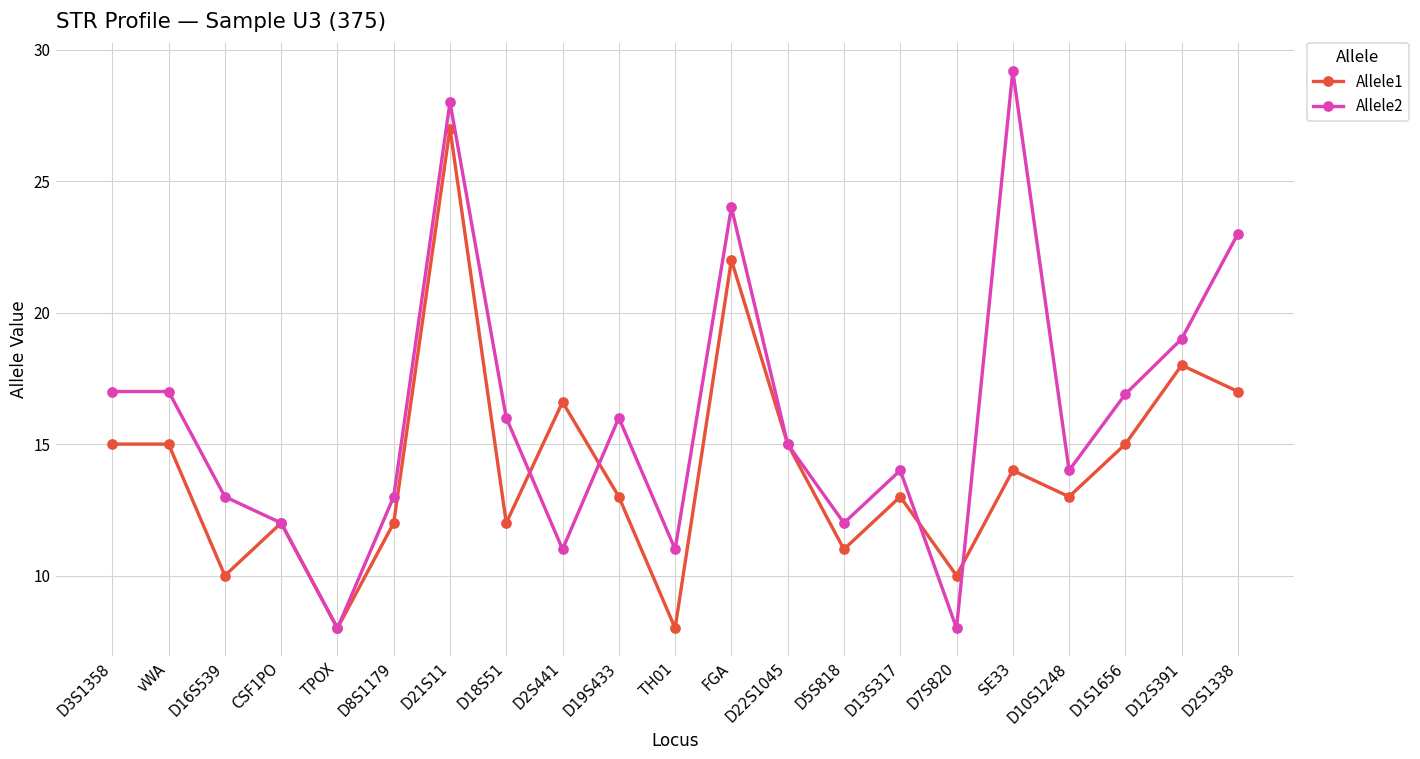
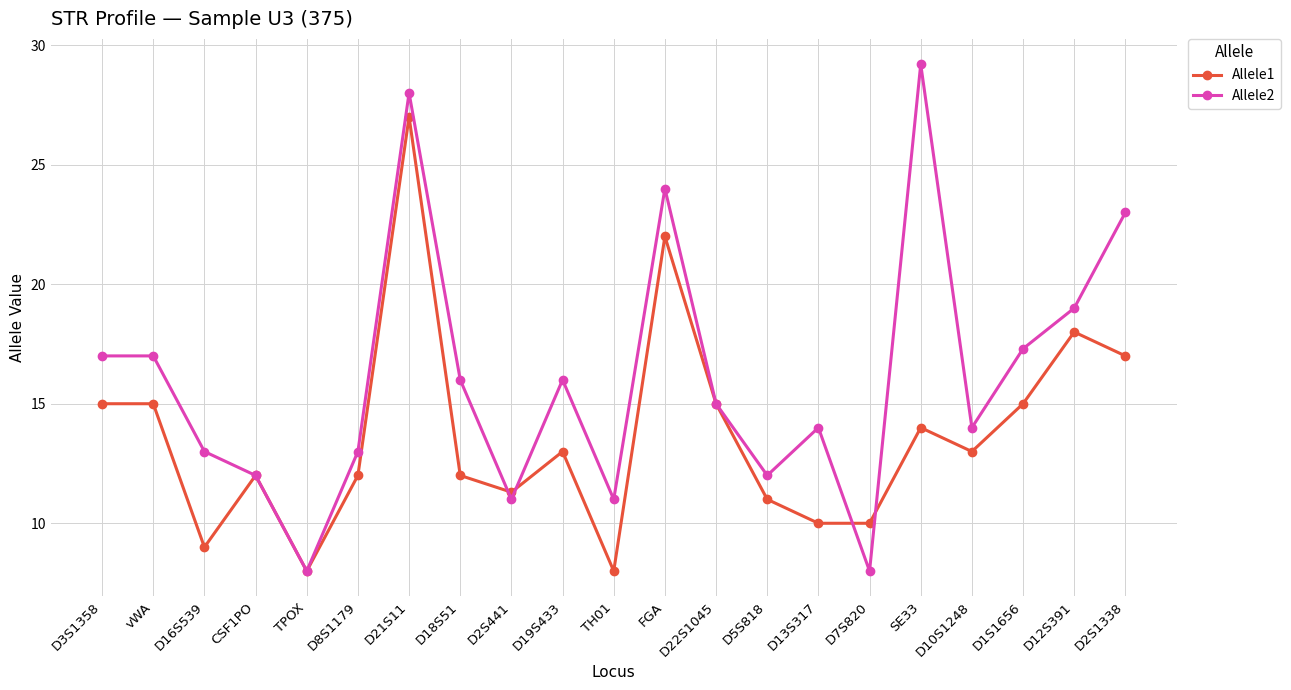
Allele1, D16S539: 10 -> 9
Allele1, D2S441: 16.6 -> 11.3
Allele1, D13S317: 13 -> 10
Allele2, D1S1656: 16.9 -> 17.3
